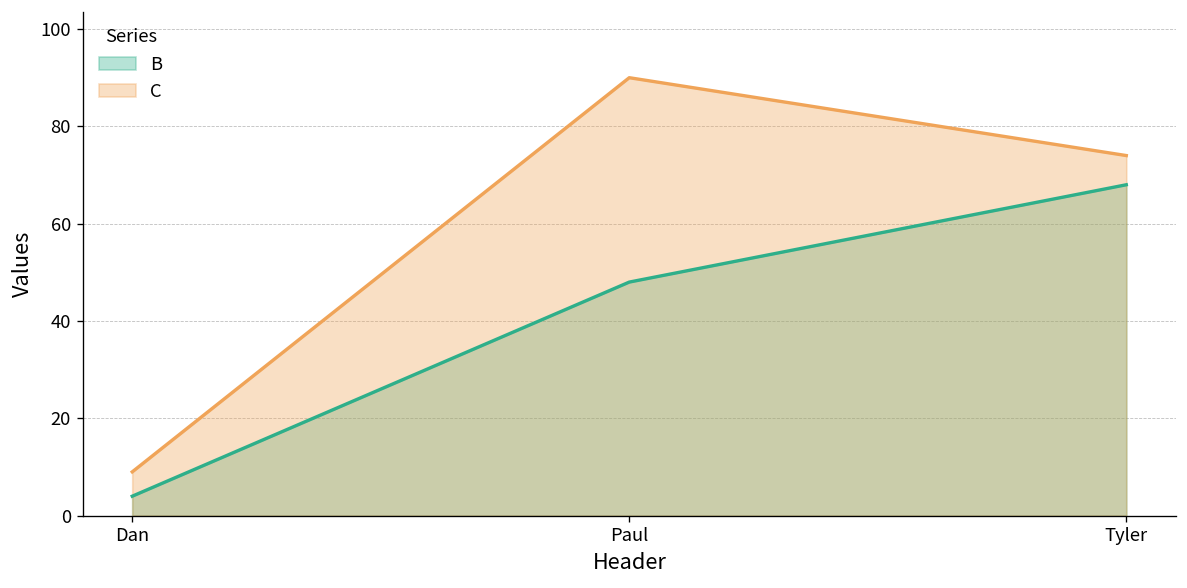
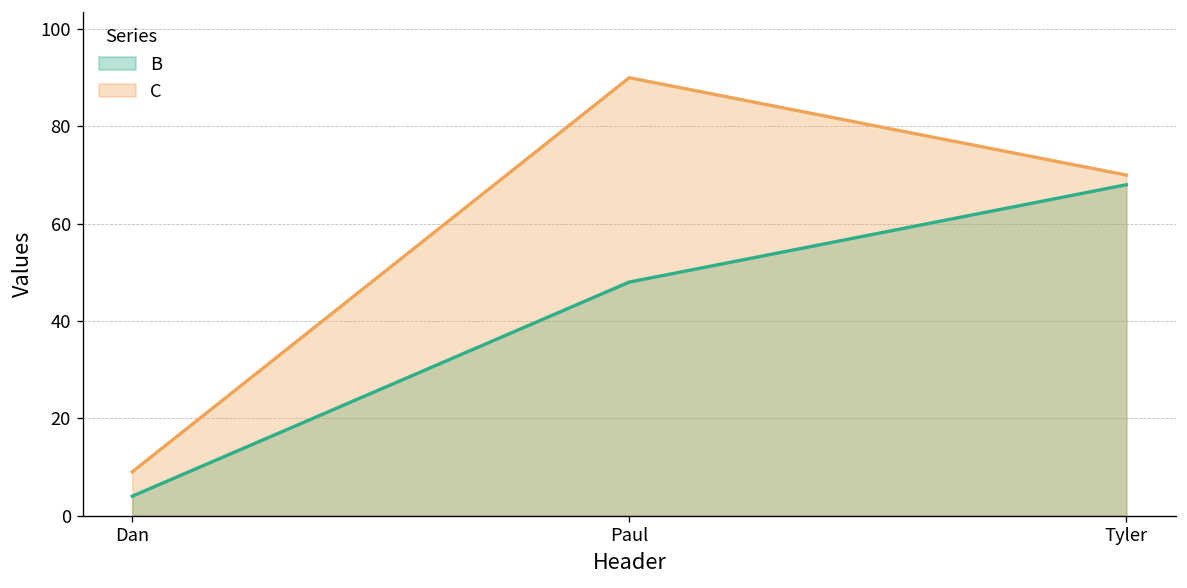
C, Tyler: 74 -> 70
